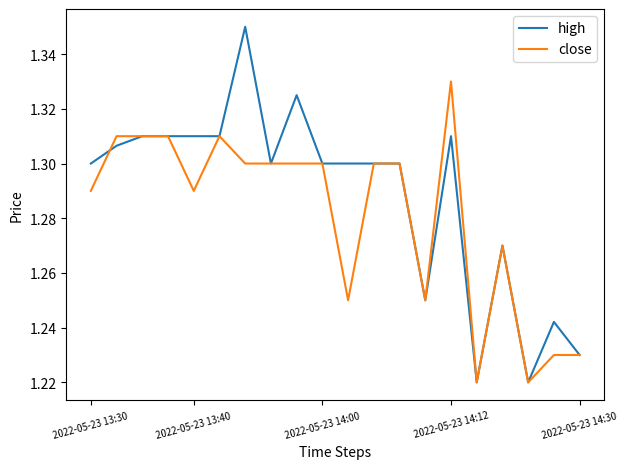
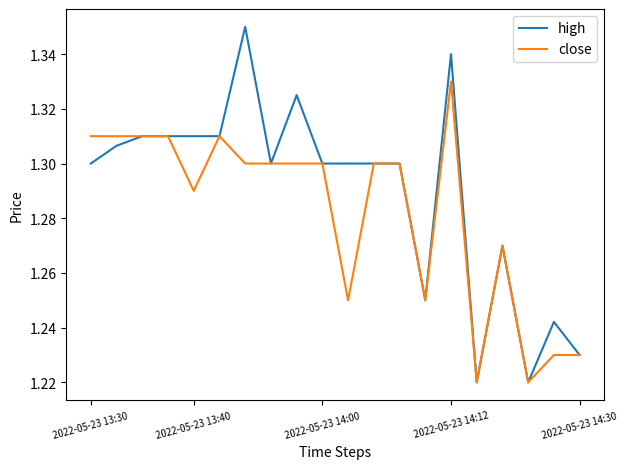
close, 2022-05-23 13:30: 1.29 -> 1.31
high, 2022-05-23 14:12: 1.31 -> 1.34
